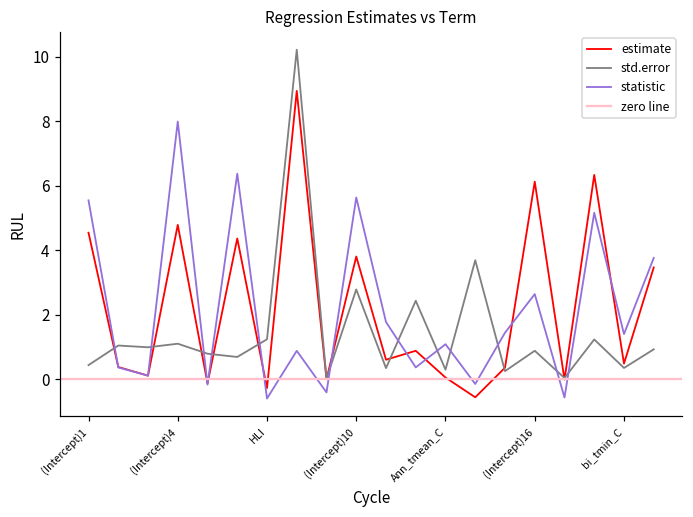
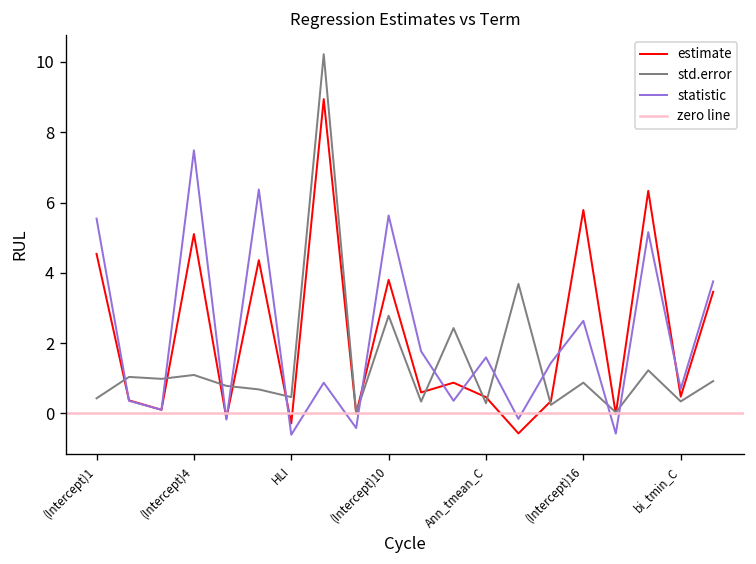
estimate, (Intercept)4: 4.8 -> 5.1
statistic, (Intercept)4: 8.0 -> 7.5
std.error, HLI: 1.2 -> 0.5
estimate, Ann_tmean_C: 0.0 -> 0.5
statistic, Ann_tmean_C: 1.1 -> 1.6
estimate, (Intercept)16: 6.1 -> 5.8
statistic, bi_tmin_C: 1.4 -> 0.7
